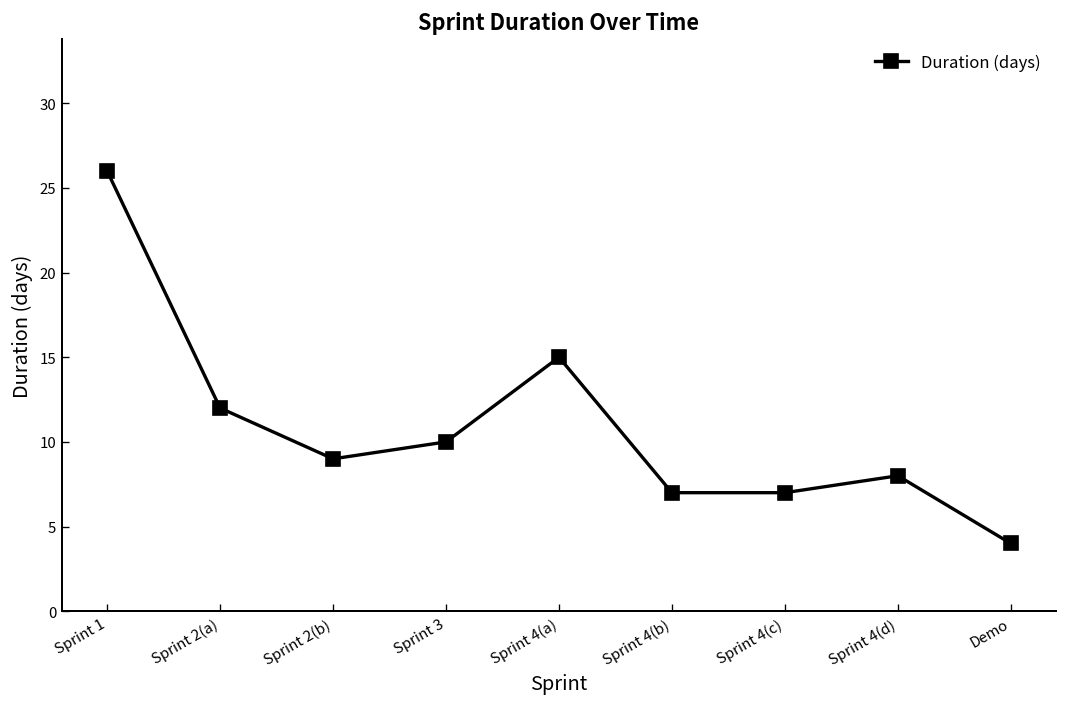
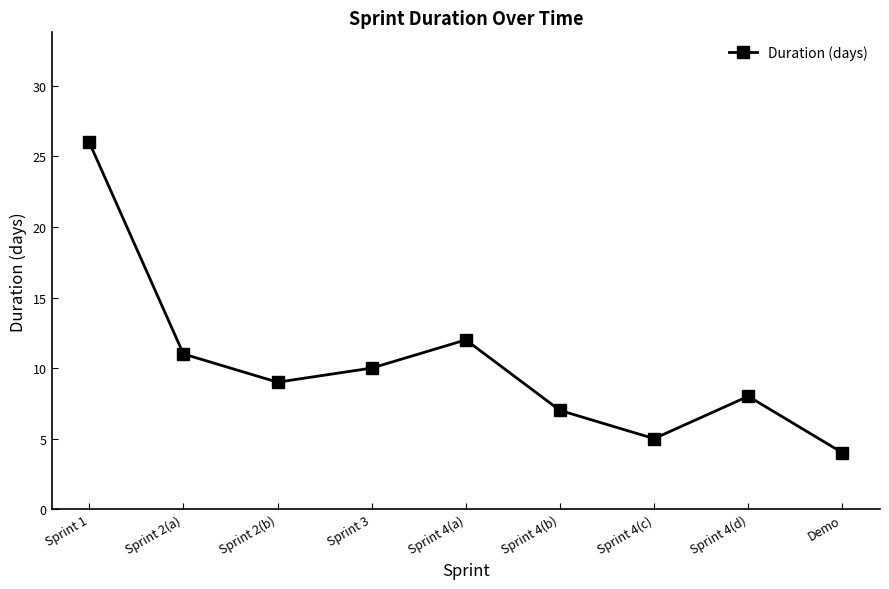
Sprint 2(a): 12 -> 11
Sprint 4(a): 15 -> 12
Sprint 4(c): 7 -> 5
